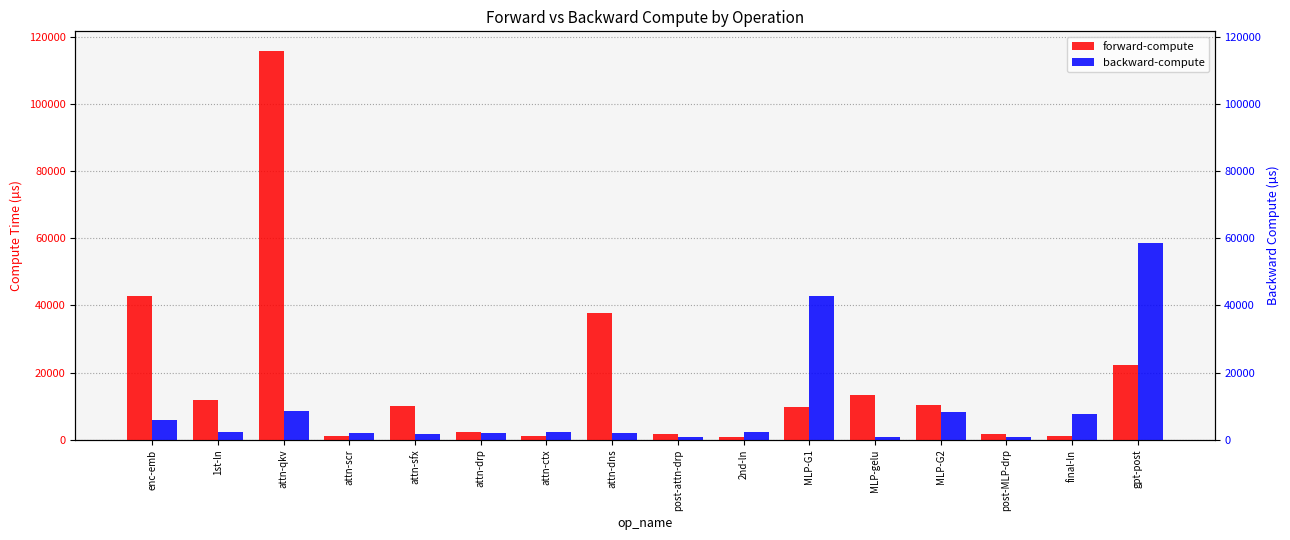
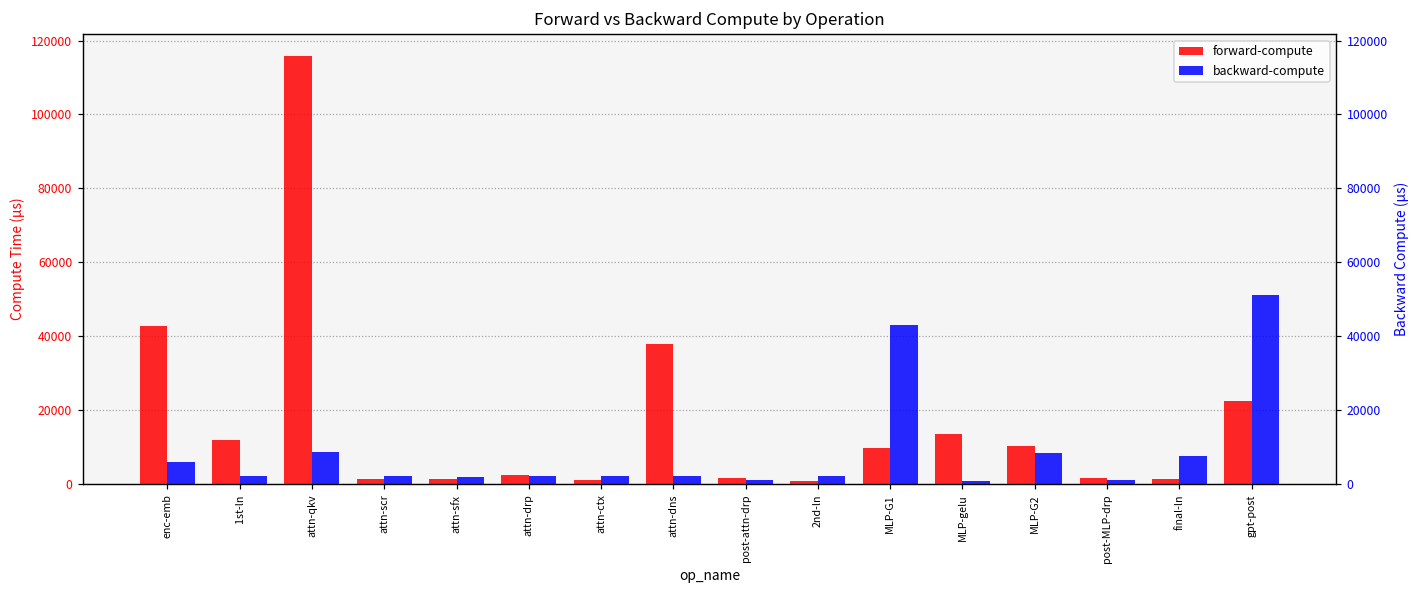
forward-compute, attn-sfx: 10000 -> 1000
backward-compute, gpt-post: 59000 -> 51000
